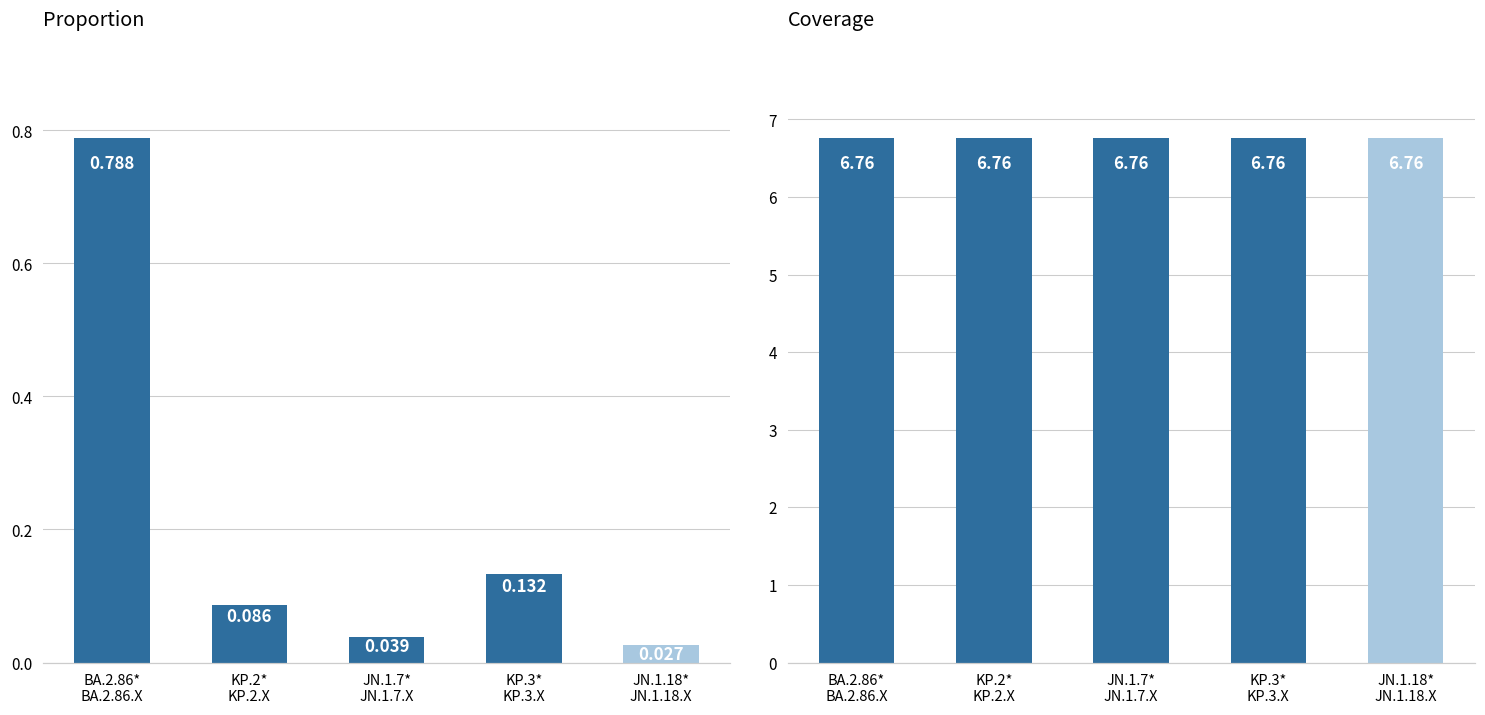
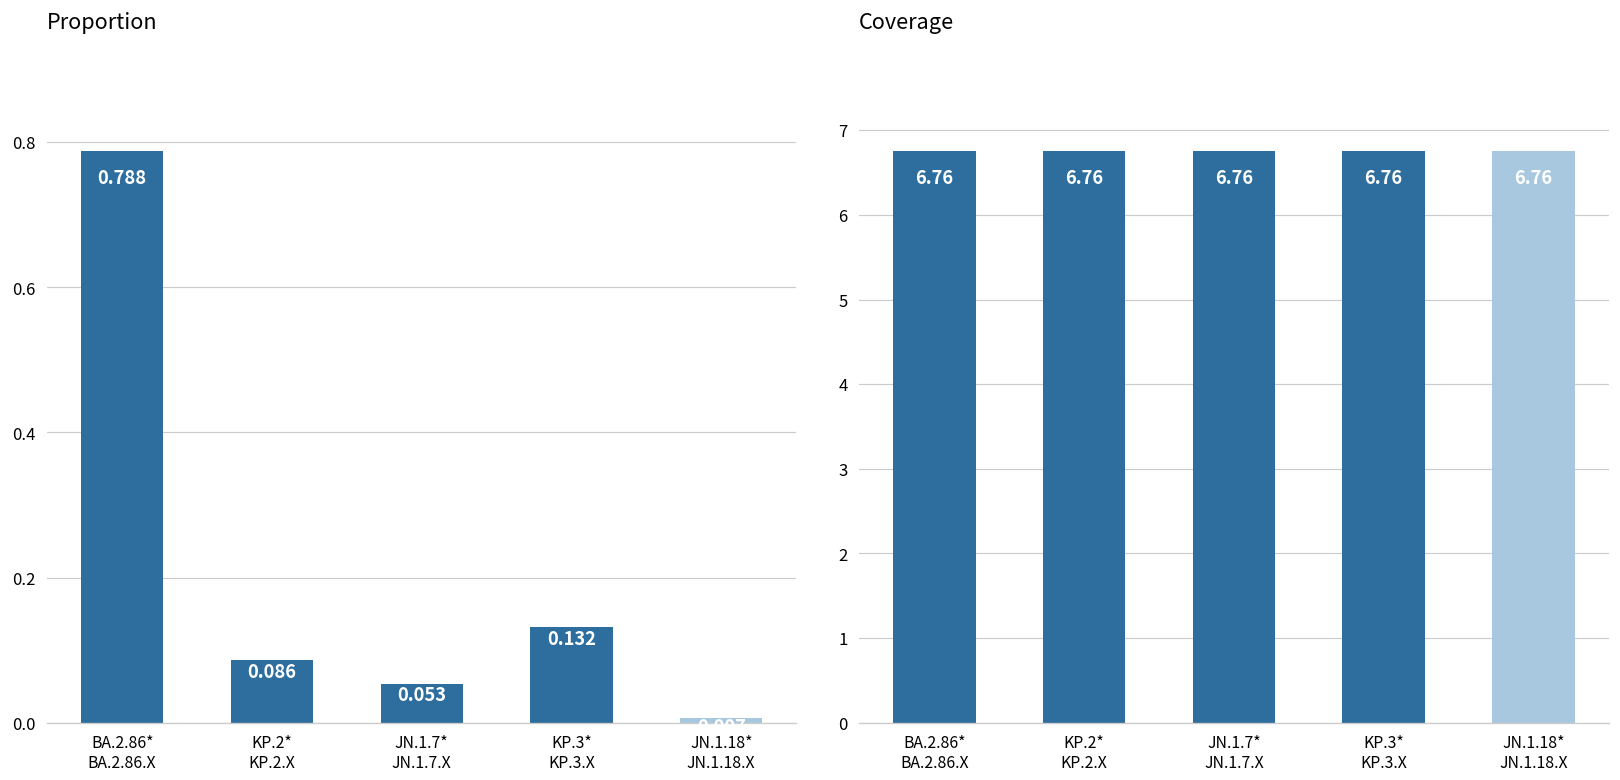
Proportion, JN.1.7* JN.1.7.X: 0.039 -> 0.053
Proportion, JN.1.18* JN.1.18.X: 0.03 -> 0.01
